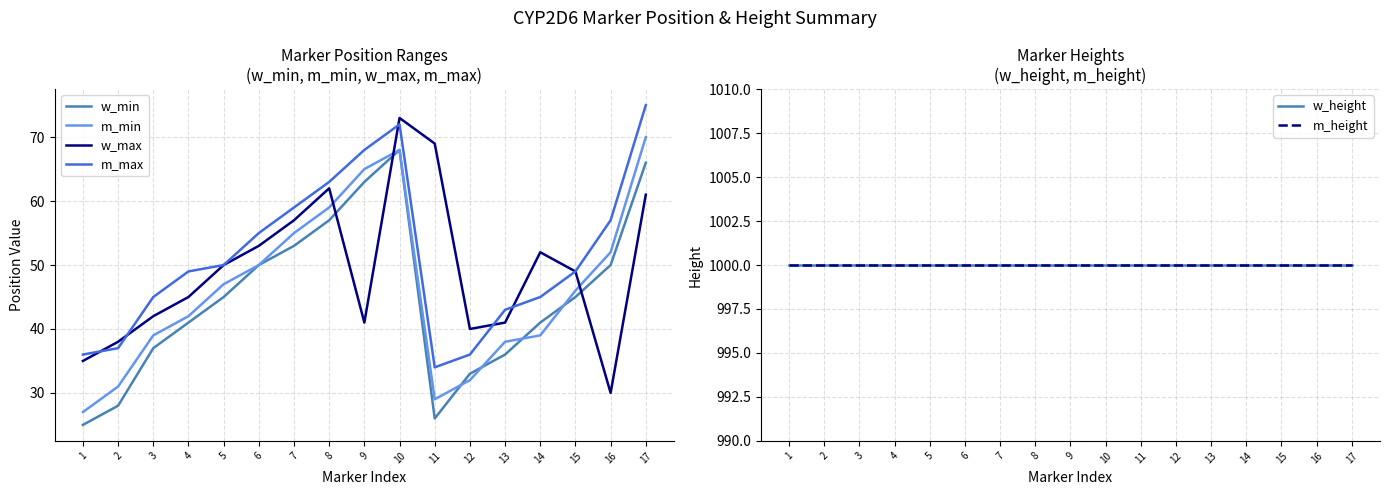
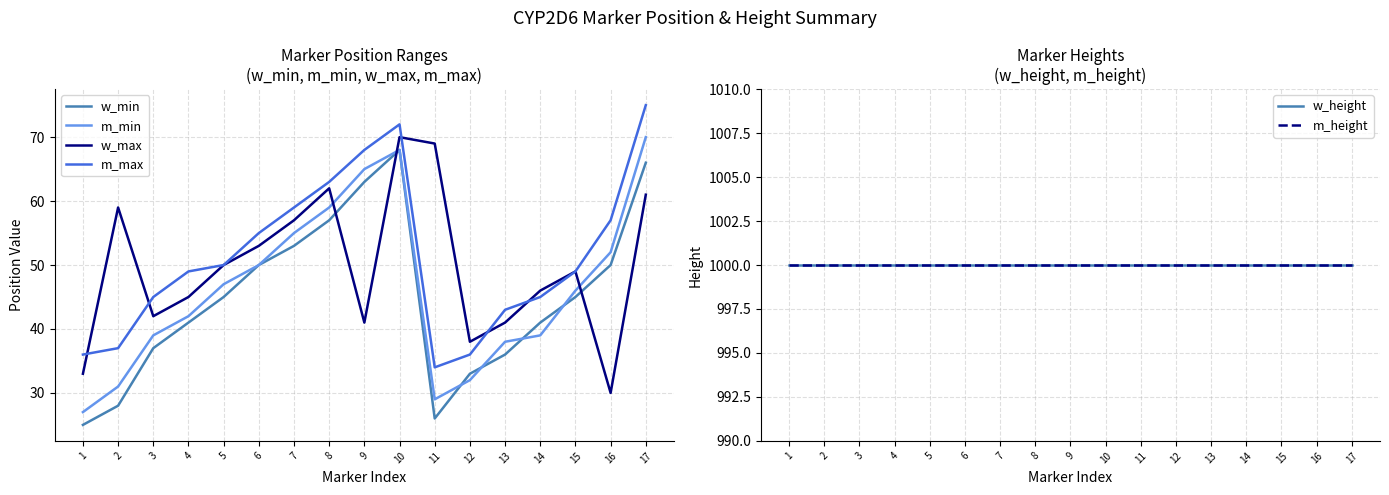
Marker Position Ranges (w_min, m_min, w_max, m_max), w_max, 1: 35 -> 33
Marker Position Ranges (w_min, m_min, w_max, m_max), w_max, 2: 38 -> 59
Marker Position Ranges (w_min, m_min, w_max, m_max), w_max, 10: 73 -> 70
Marker Position Ranges (w_min, m_min, w_max, m_max), w_max, 12: 40 -> 38
Marker Position Ranges (w_min, m_min, w_max, m_max), w_max, 14: 52 -> 46
